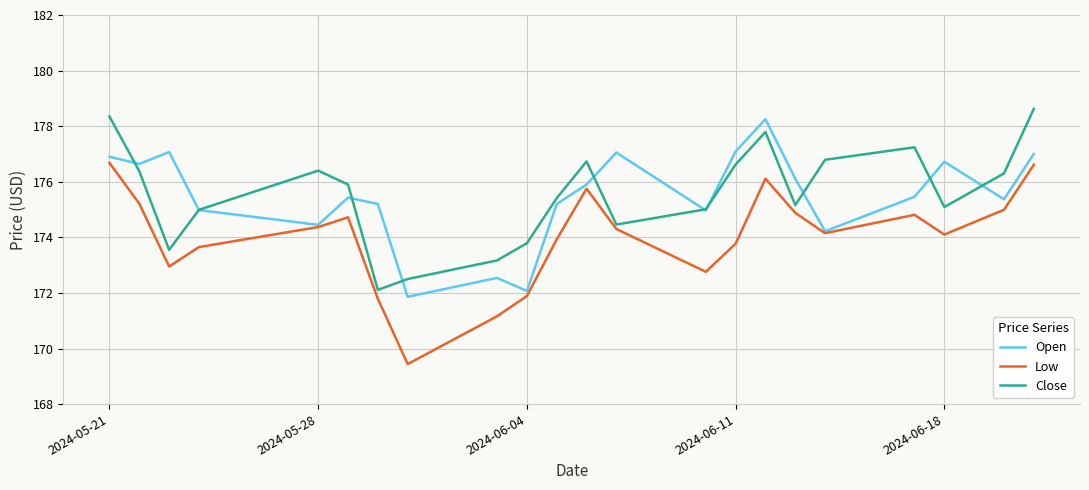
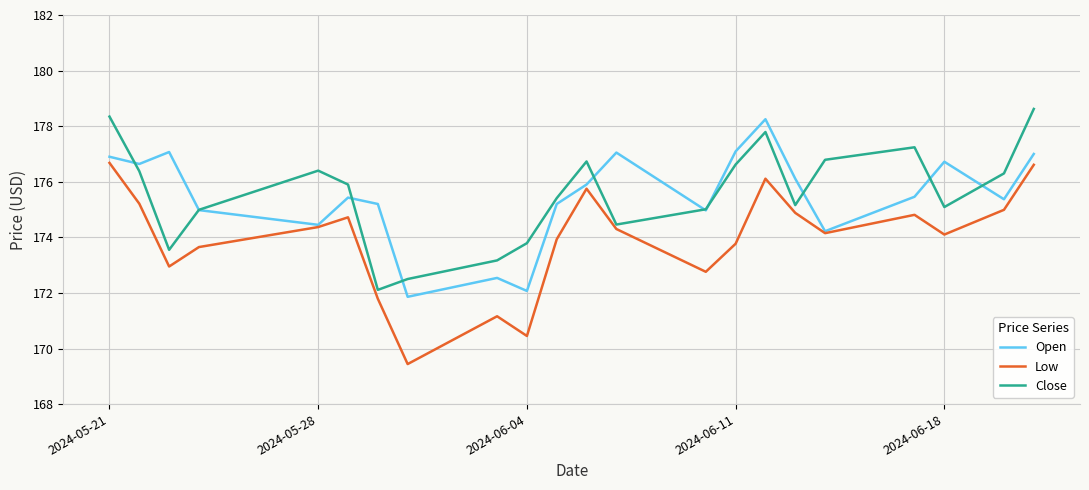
Low, 2024-06-04: 171.9 -> 170.5
